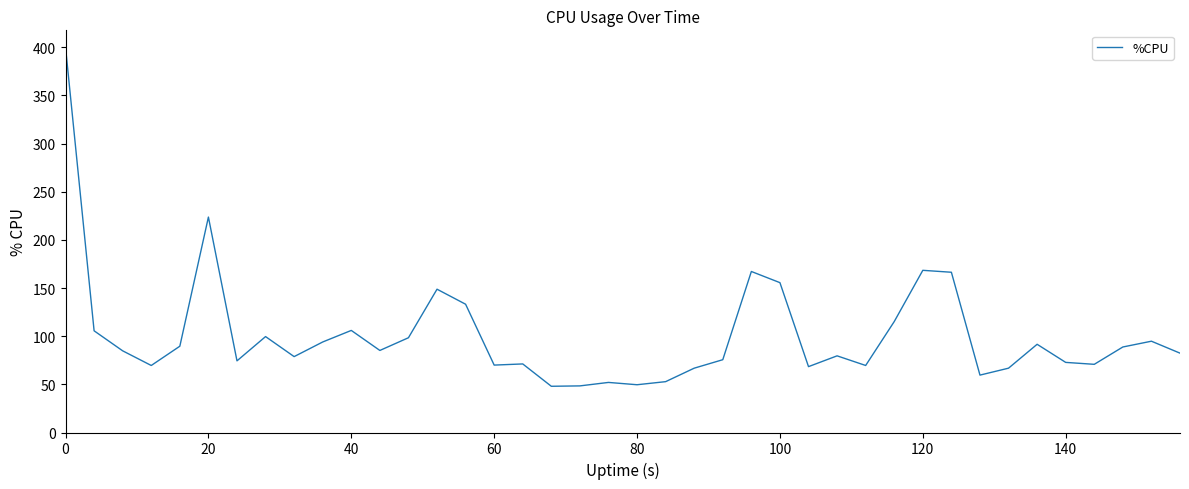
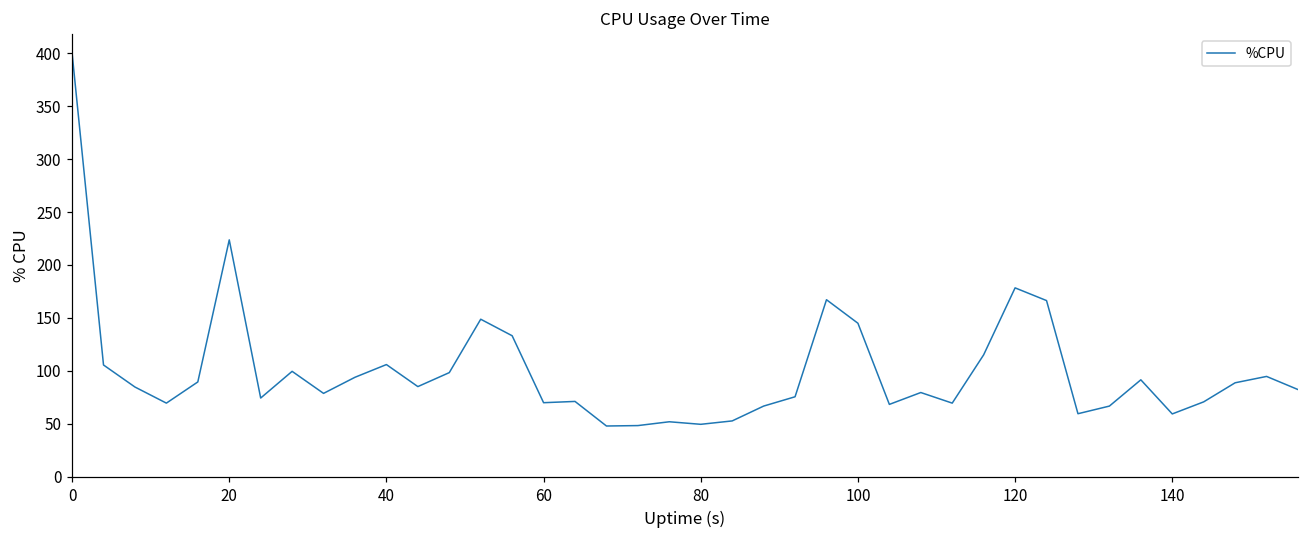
100: 160 -> 150
120: 170 -> 180
140: 70 -> 60
